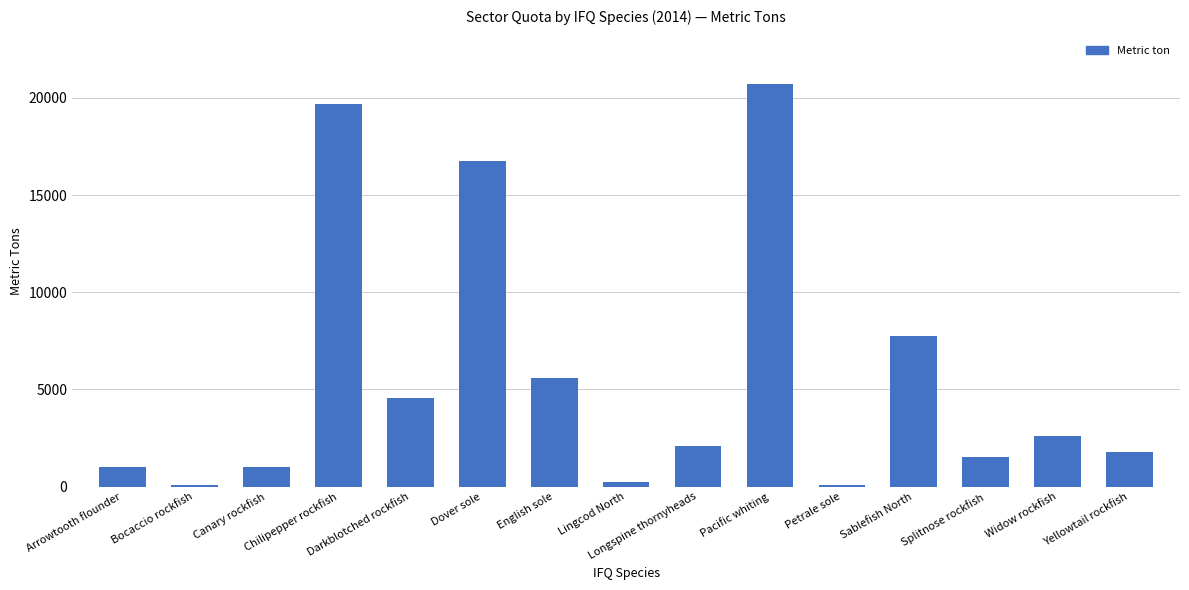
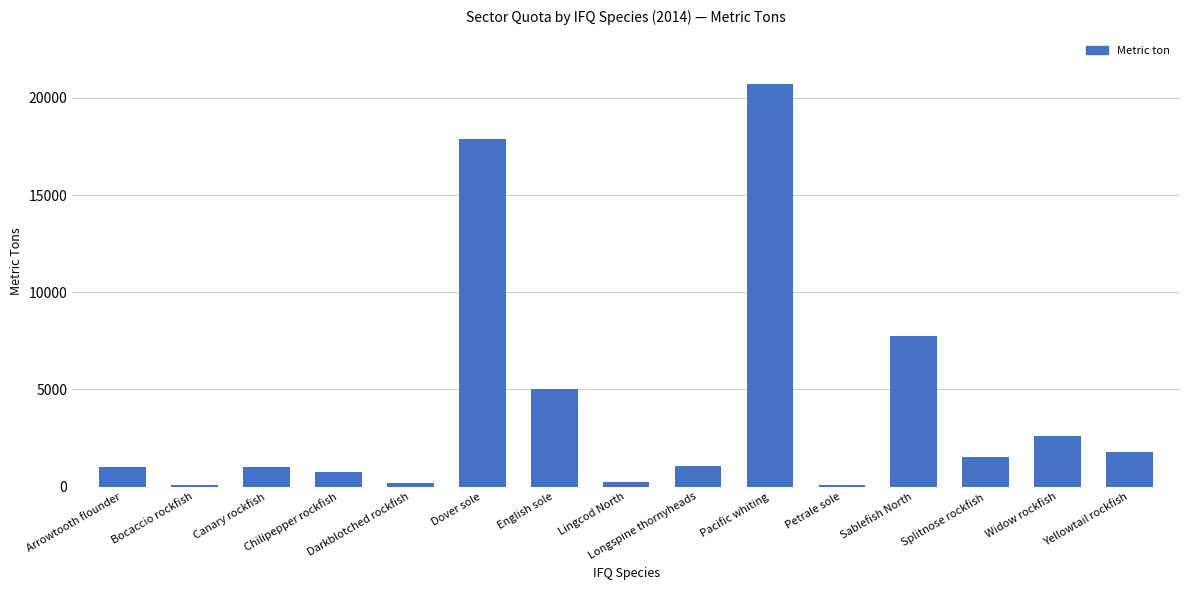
Chilipepper rockfish: 19700 -> 800
Darkblotched rockfish: 4600 -> 200
Dover sole: 16700 -> 17900
English sole: 5600 -> 5000
Longspine thornyheads: 2100 -> 1100
